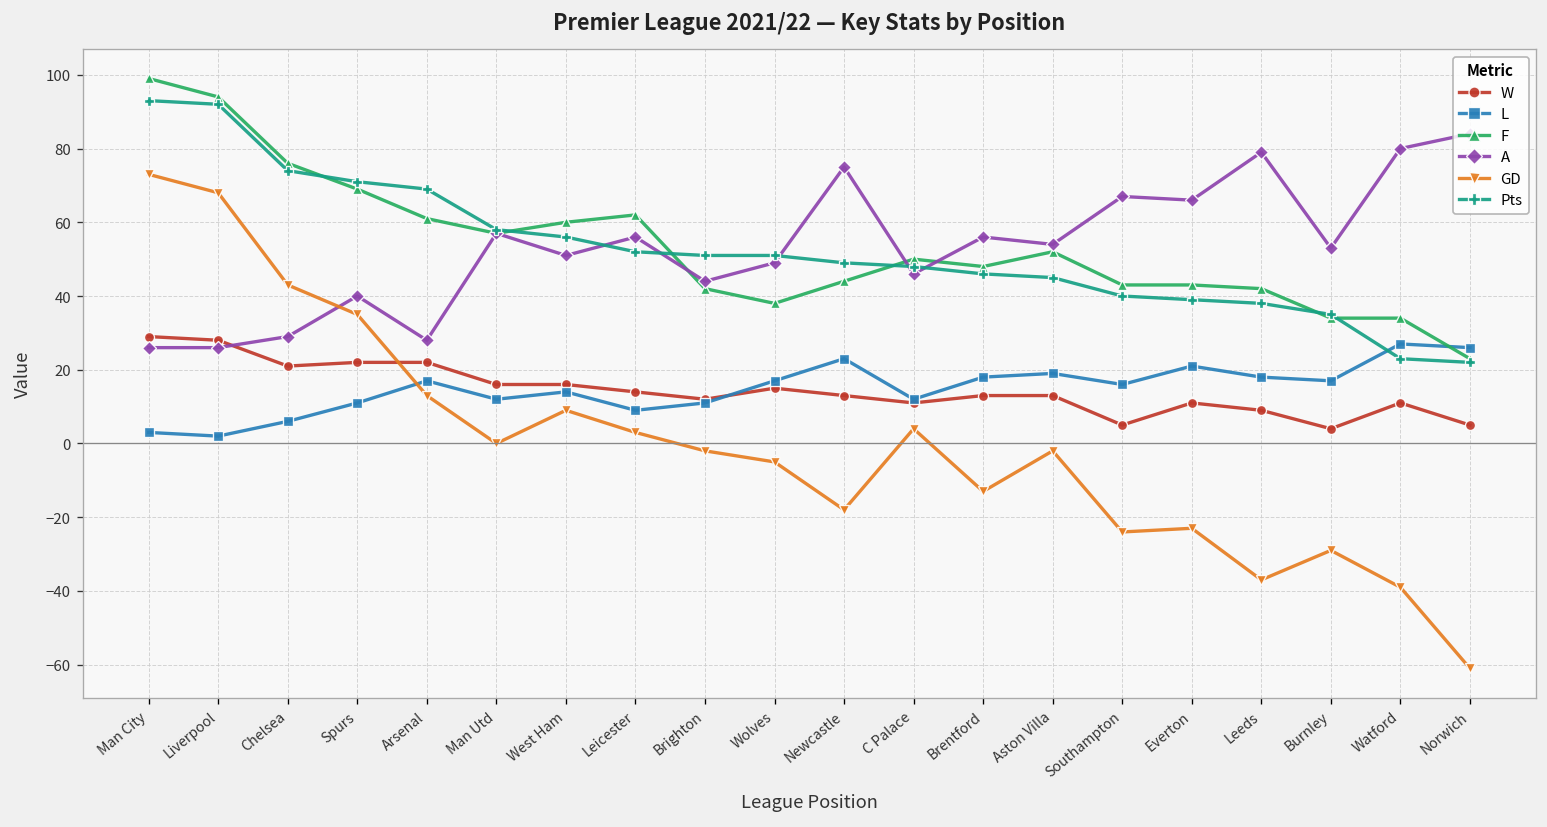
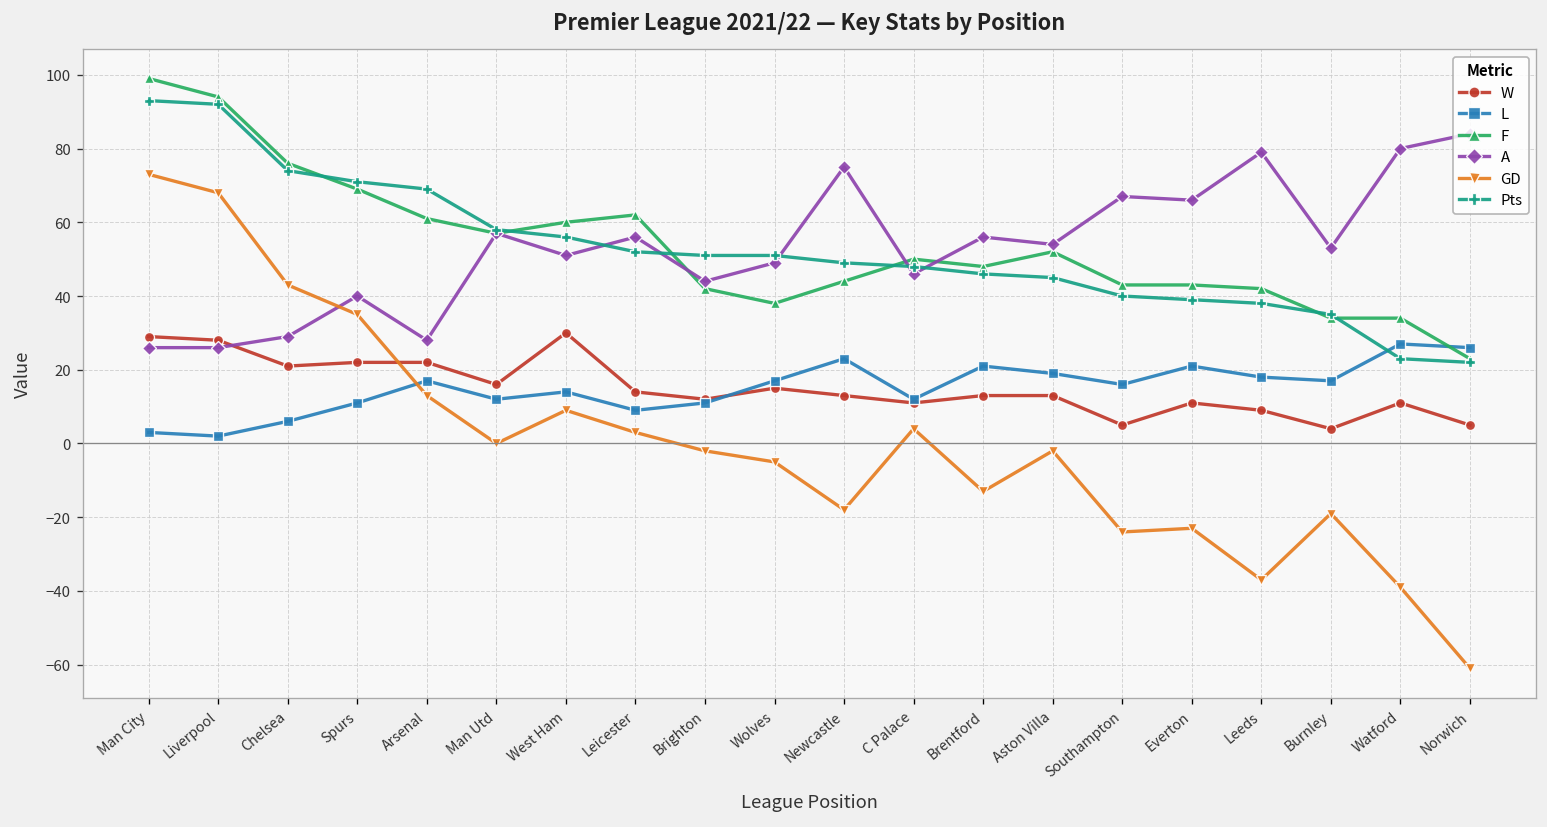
W, West Ham: 16 -> 30
L, Brentford: 18 -> 21
GD, Burnley: -29 -> -19
